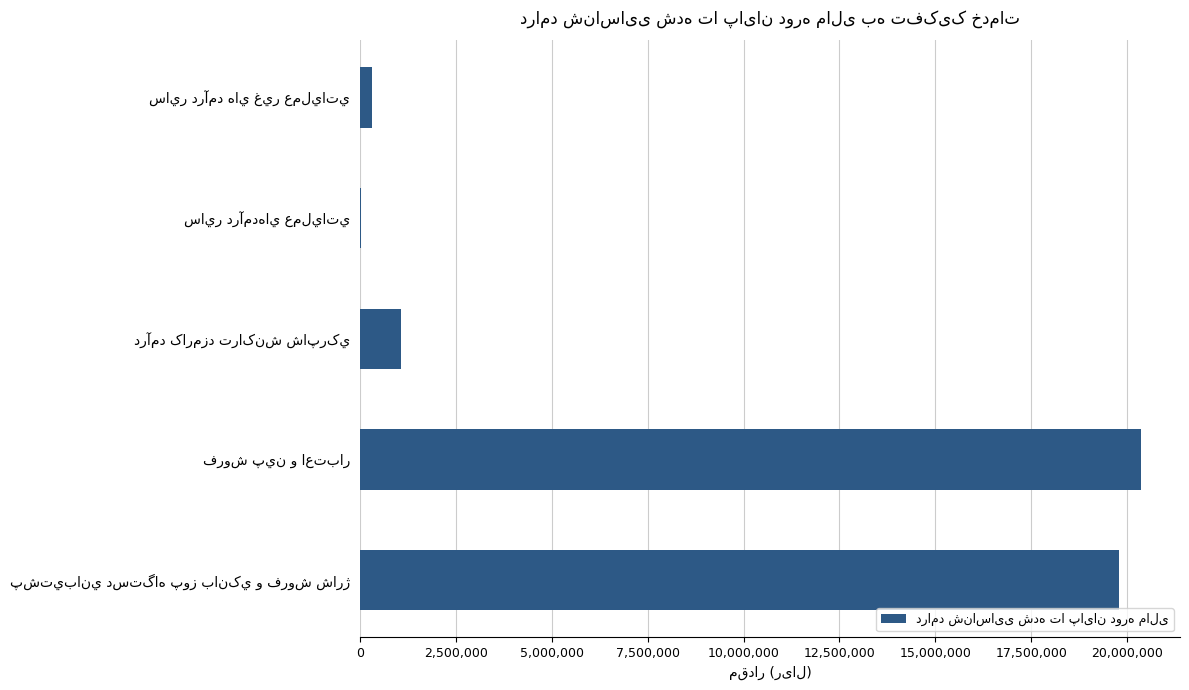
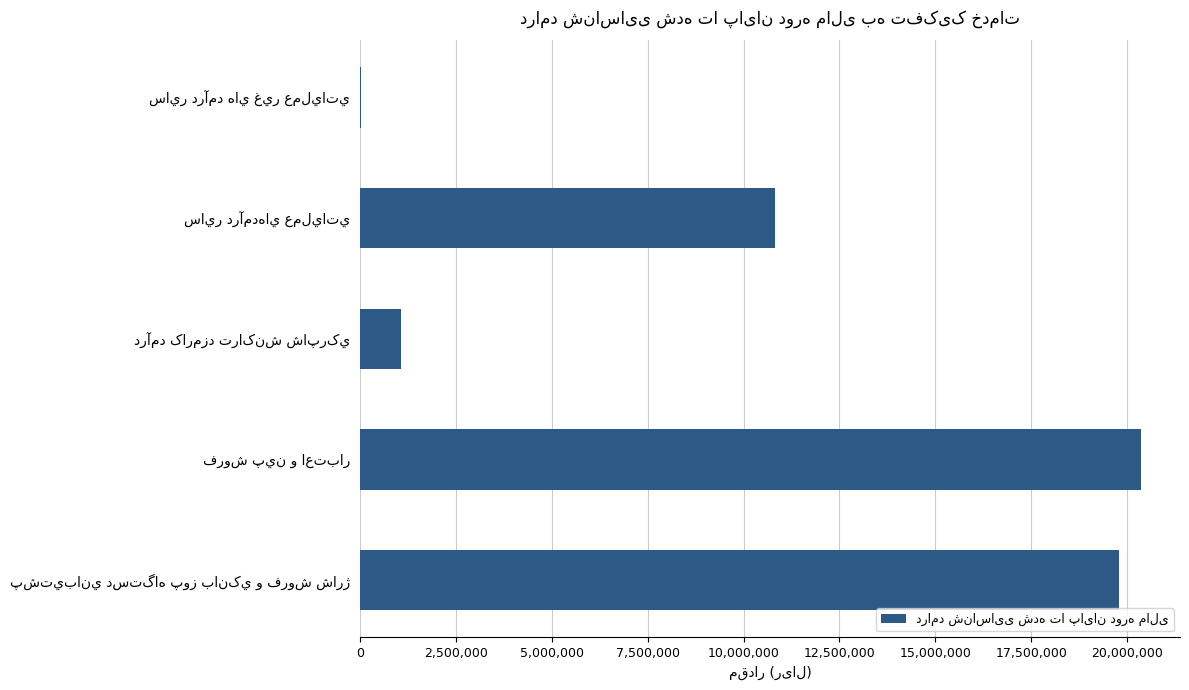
ساير درآمد هاي غير عملياتي: 300,000 -> 0
ساير درآمدهاي عملياتي: 0 -> 10,800,000
